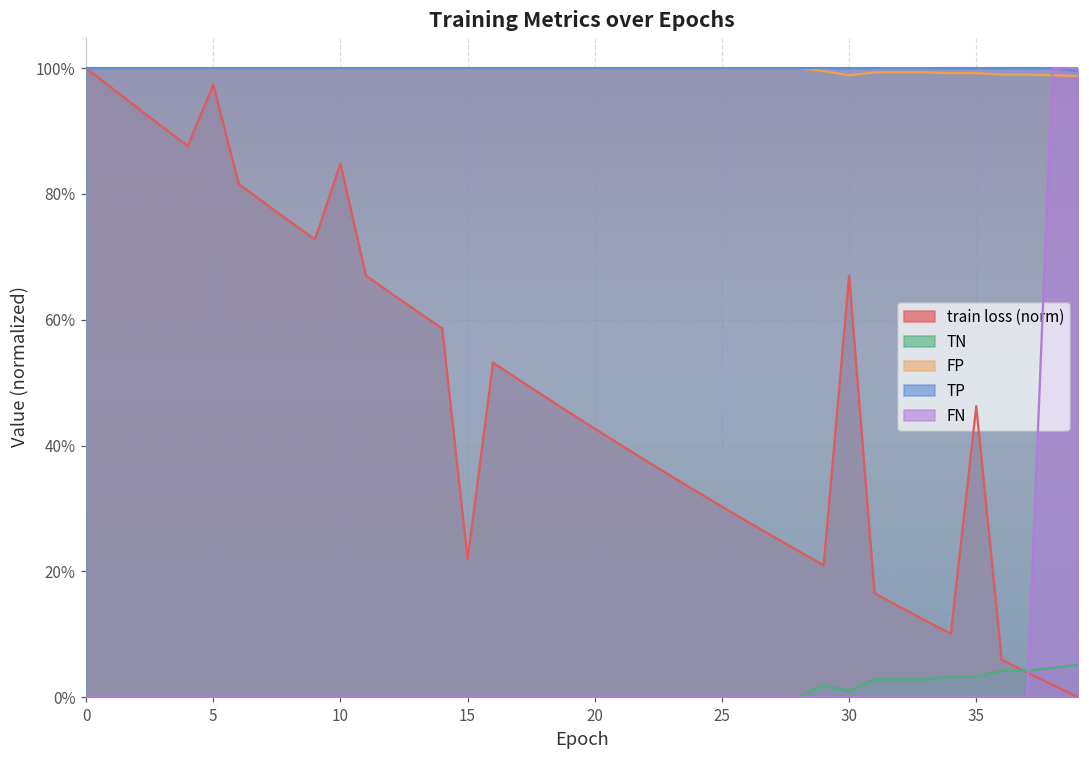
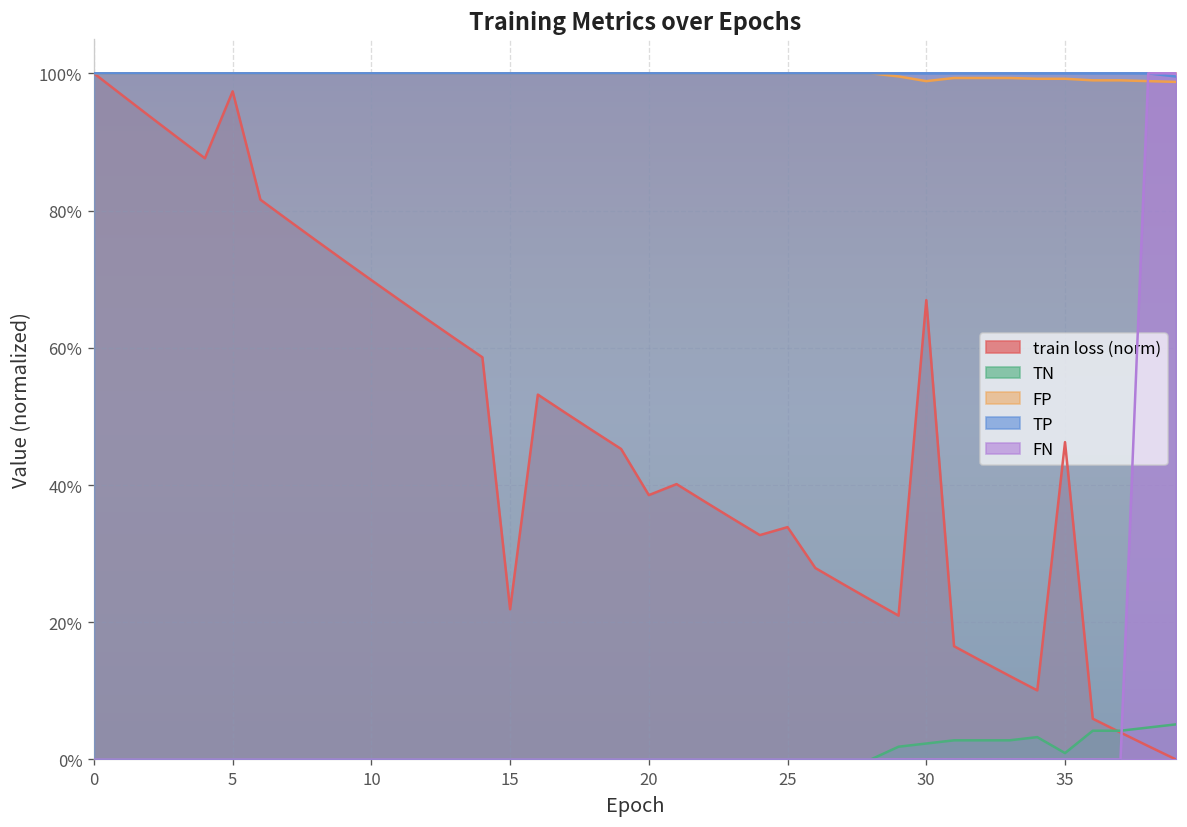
train loss (norm), 10: 85% -> 70%
train loss (norm), 20: 43% -> 39%
train loss (norm), 25: 30% -> 34%
TN, 30: 1% -> 2%
TN, 35: 3% -> 1%
